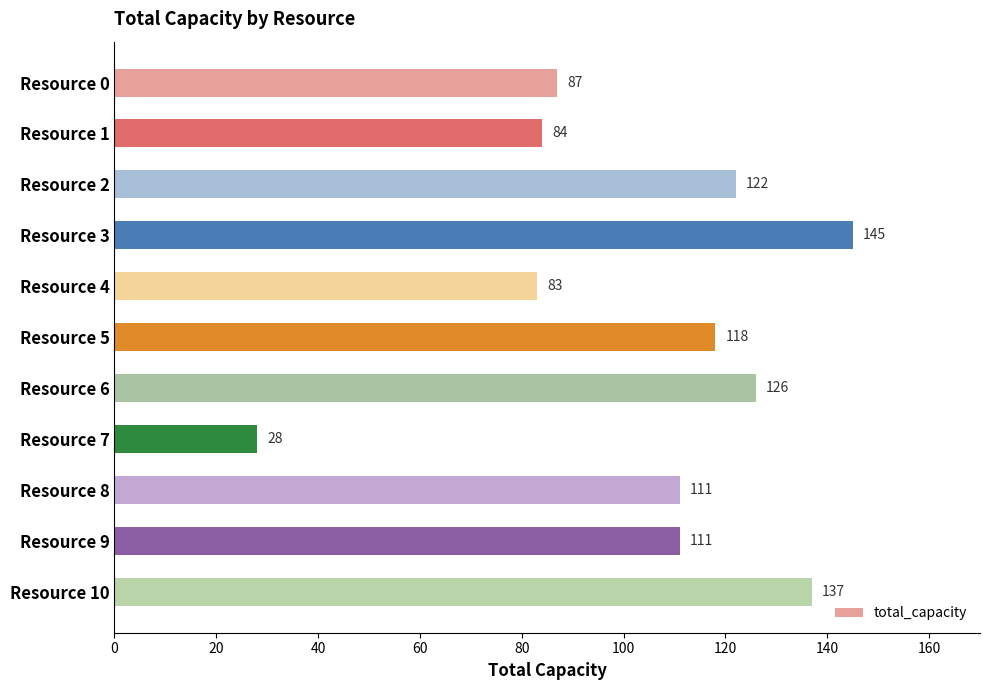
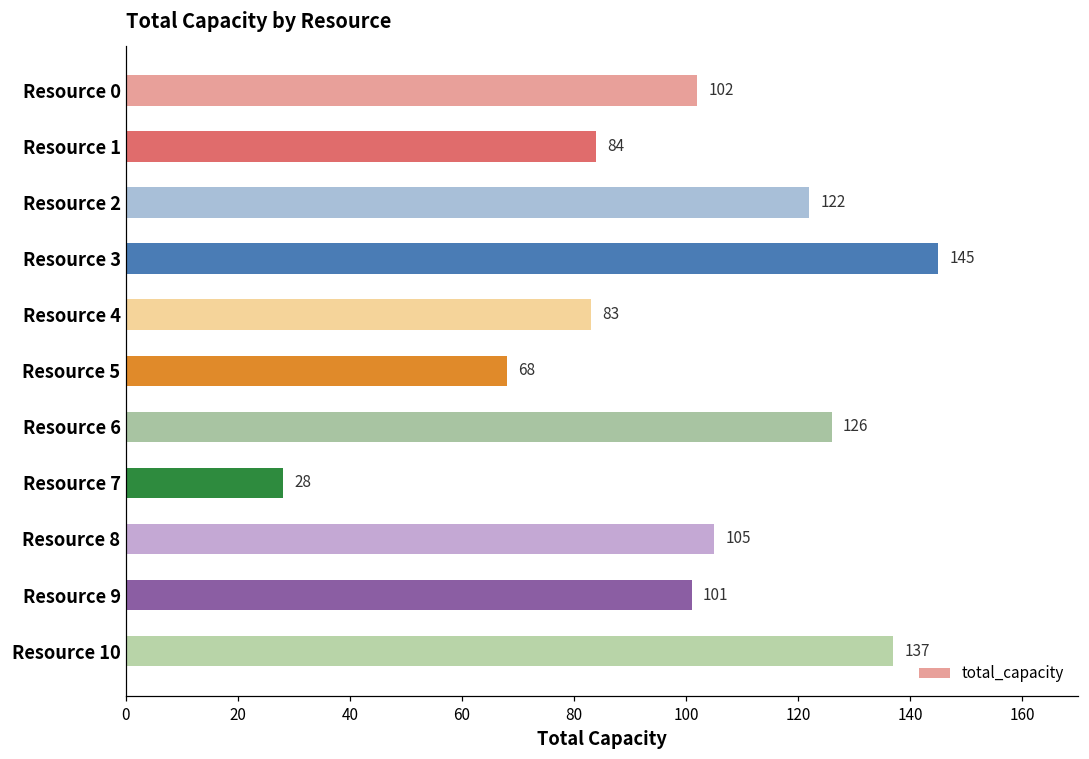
Resource 0: 87 -> 102
Resource 5: 118 -> 68
Resource 8: 111 -> 105
Resource 9: 111 -> 101
